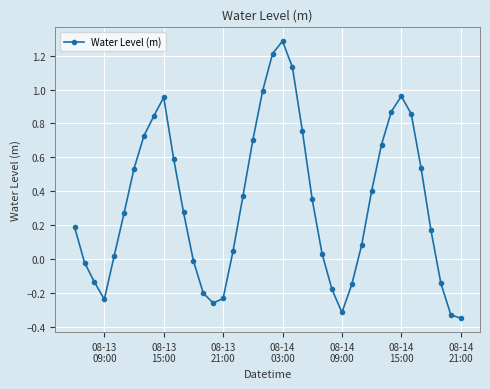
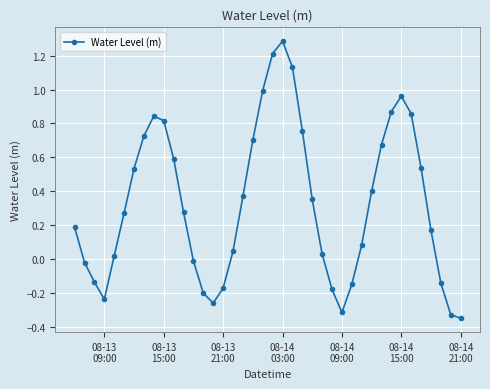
08-13 15:00: 0.95 -> 0.82
08-13 21:00: -0.23 -> -0.17
